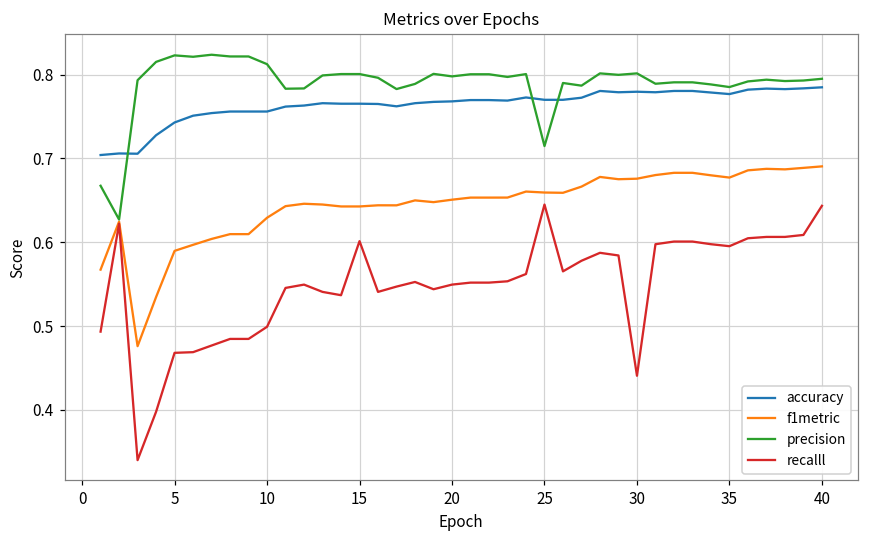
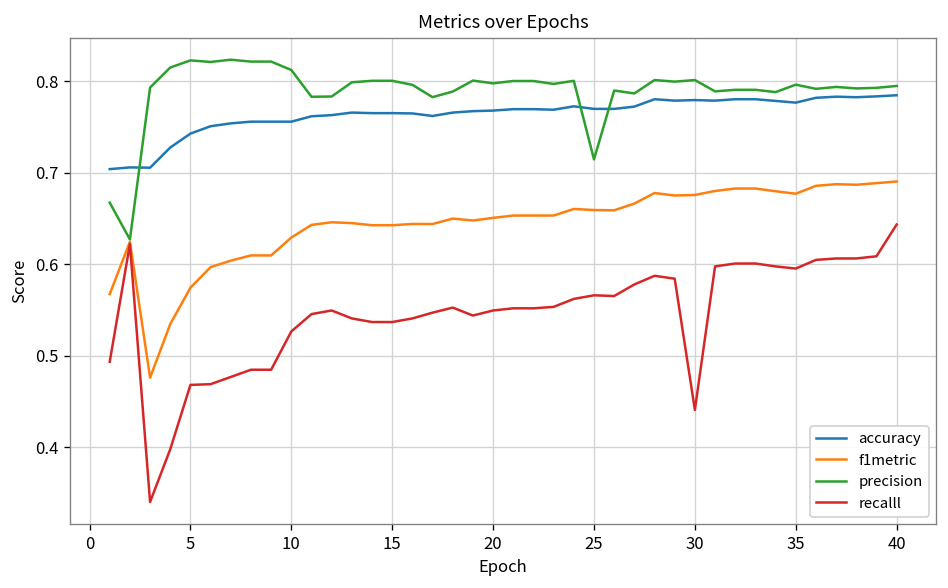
f1metric, 5: 0.59 -> 0.57
recalll, 10: 0.50 -> 0.53
recalll, 15: 0.60 -> 0.54
recalll, 25: 0.64 -> 0.57
precision, 35: 0.79 -> 0.80
